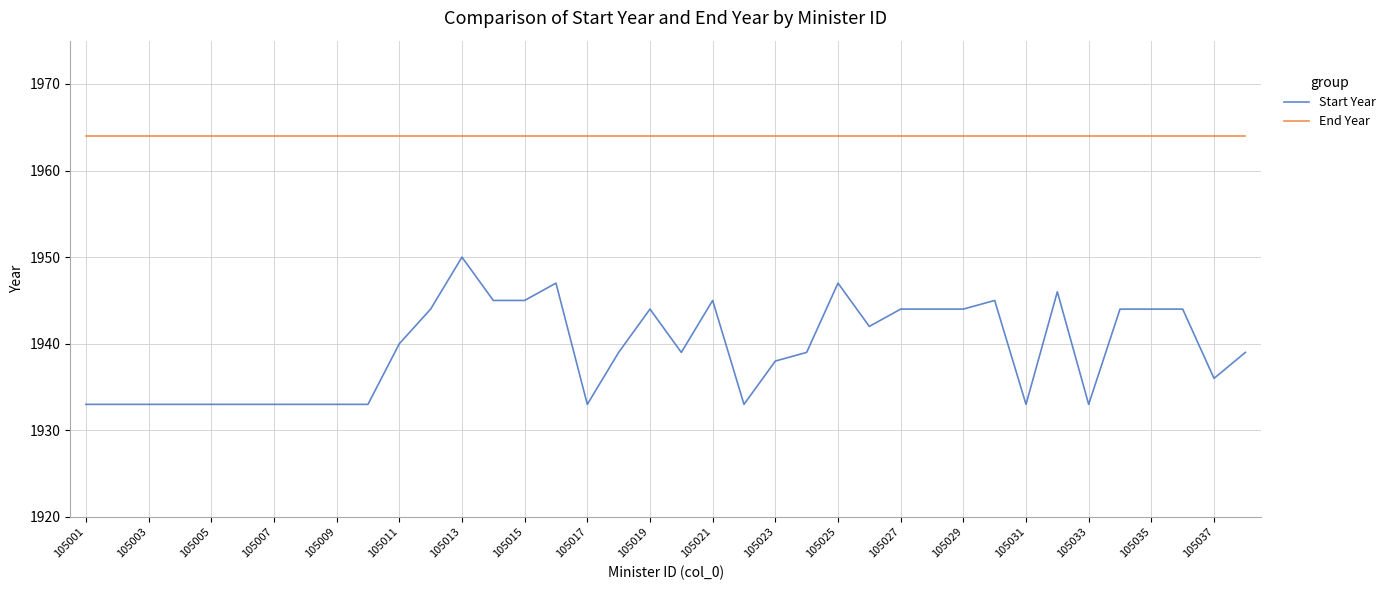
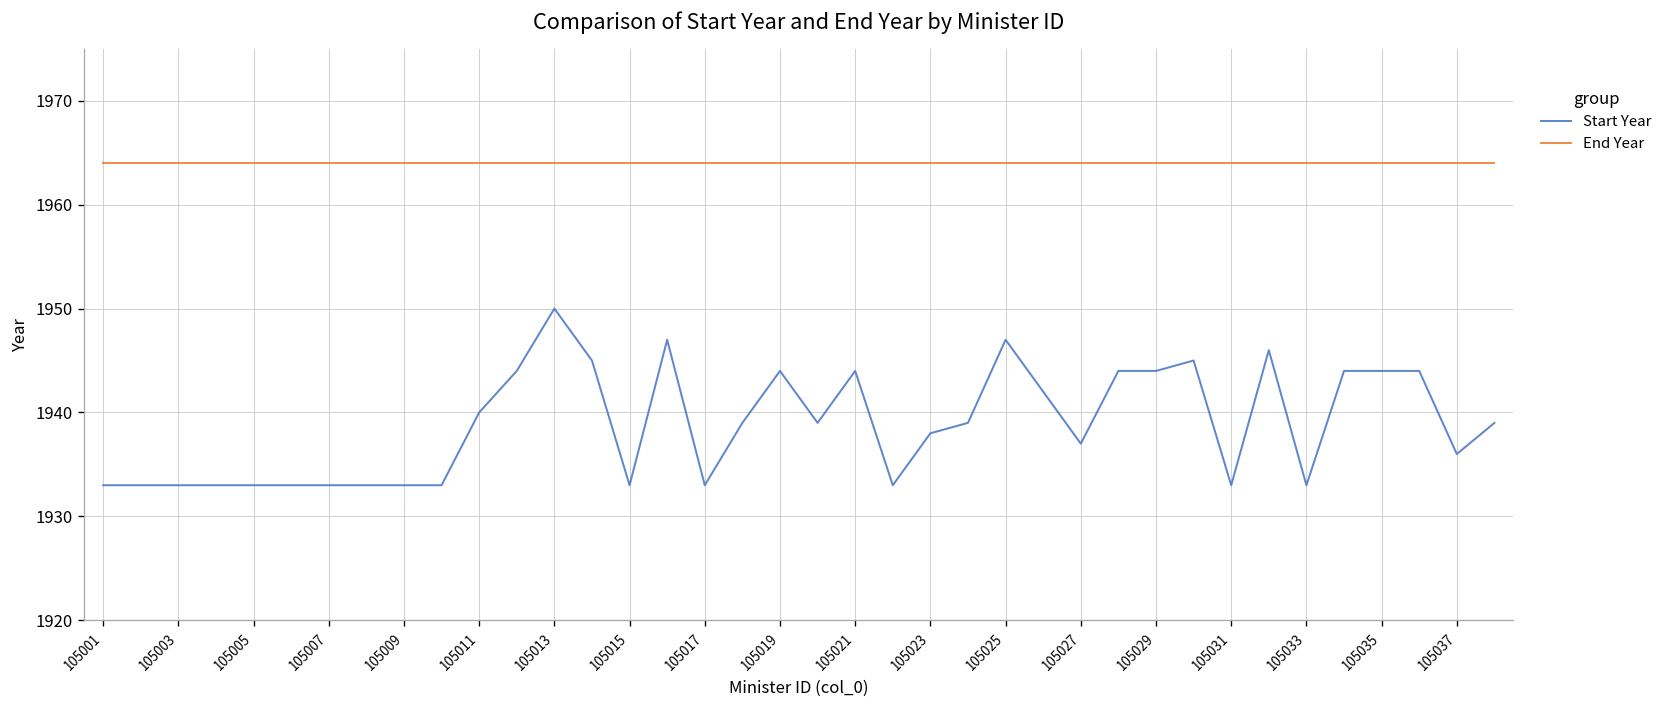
Start Year, 105015: 1945 -> 1933
Start Year, 105021: 1945 -> 1944
Start Year, 105027: 1944 -> 1937
